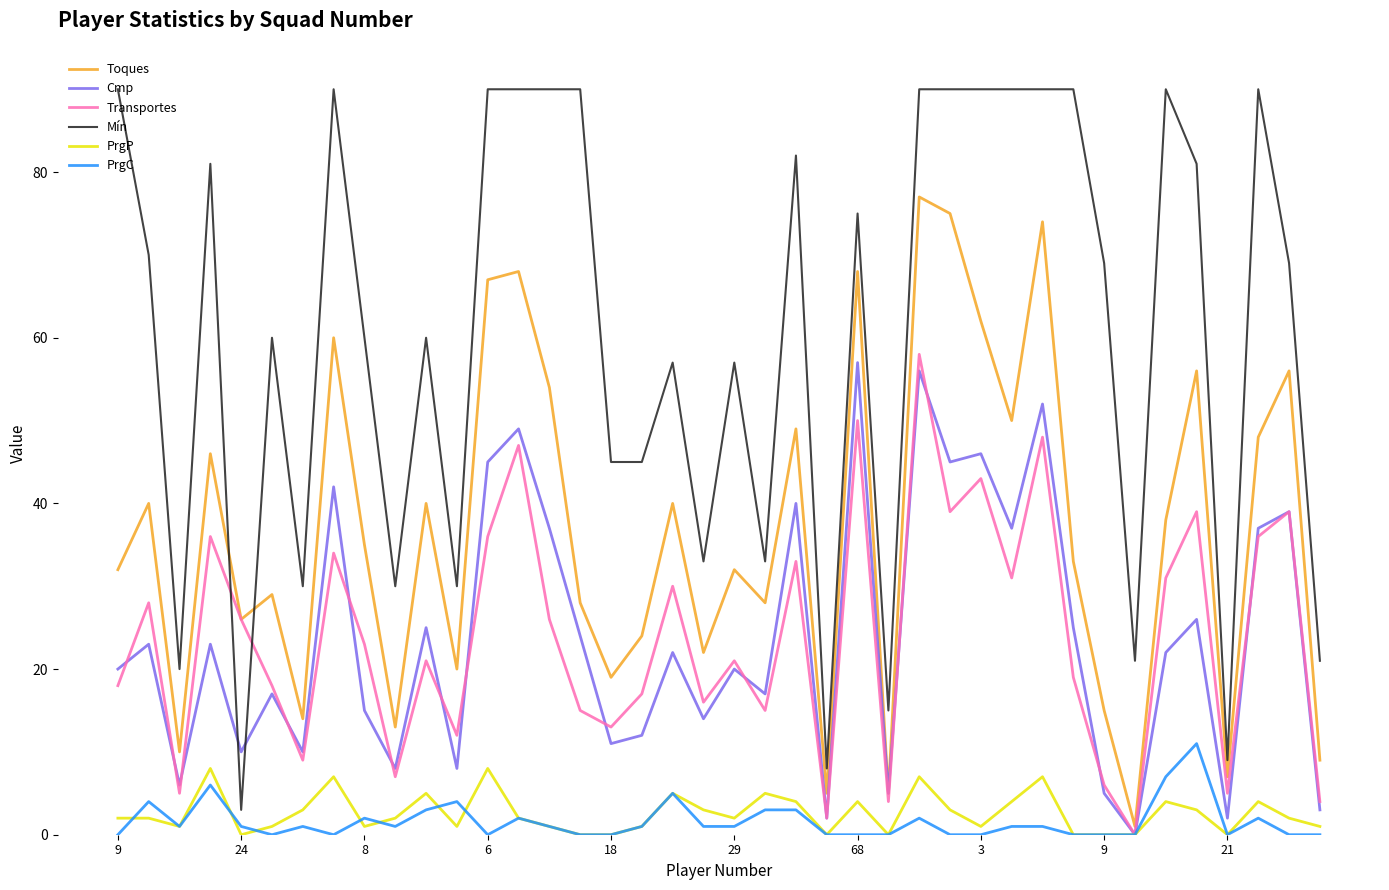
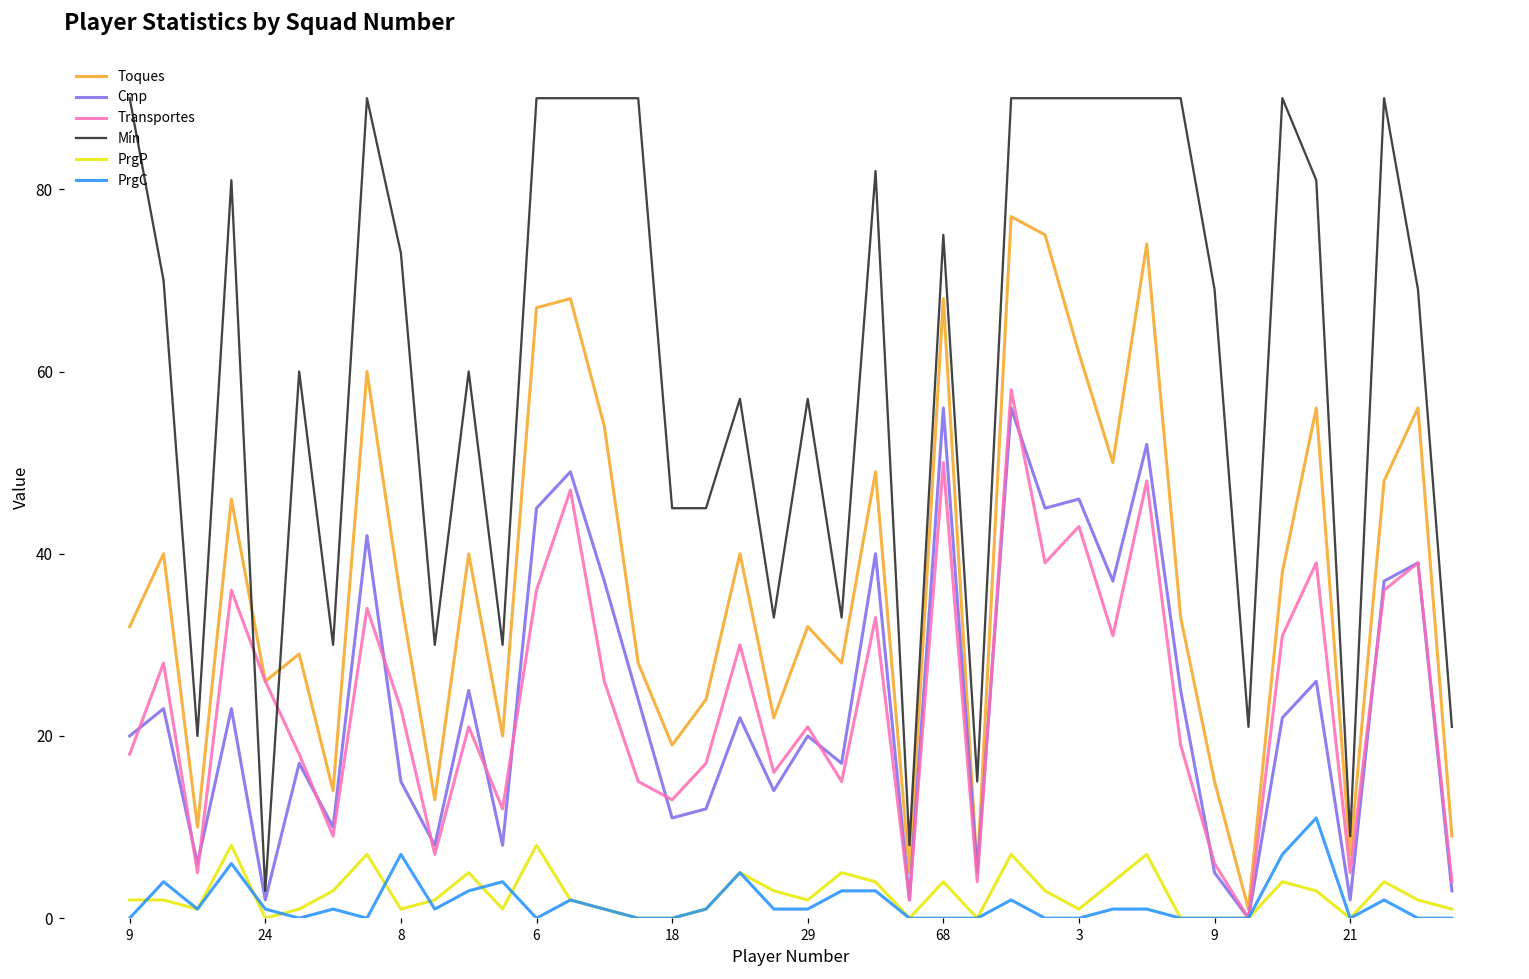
Cmp, 24: 10 -> 2
Mín, 8: 60 -> 73
PrgC, 8: 2 -> 7
Cmp, 68: 57 -> 56
